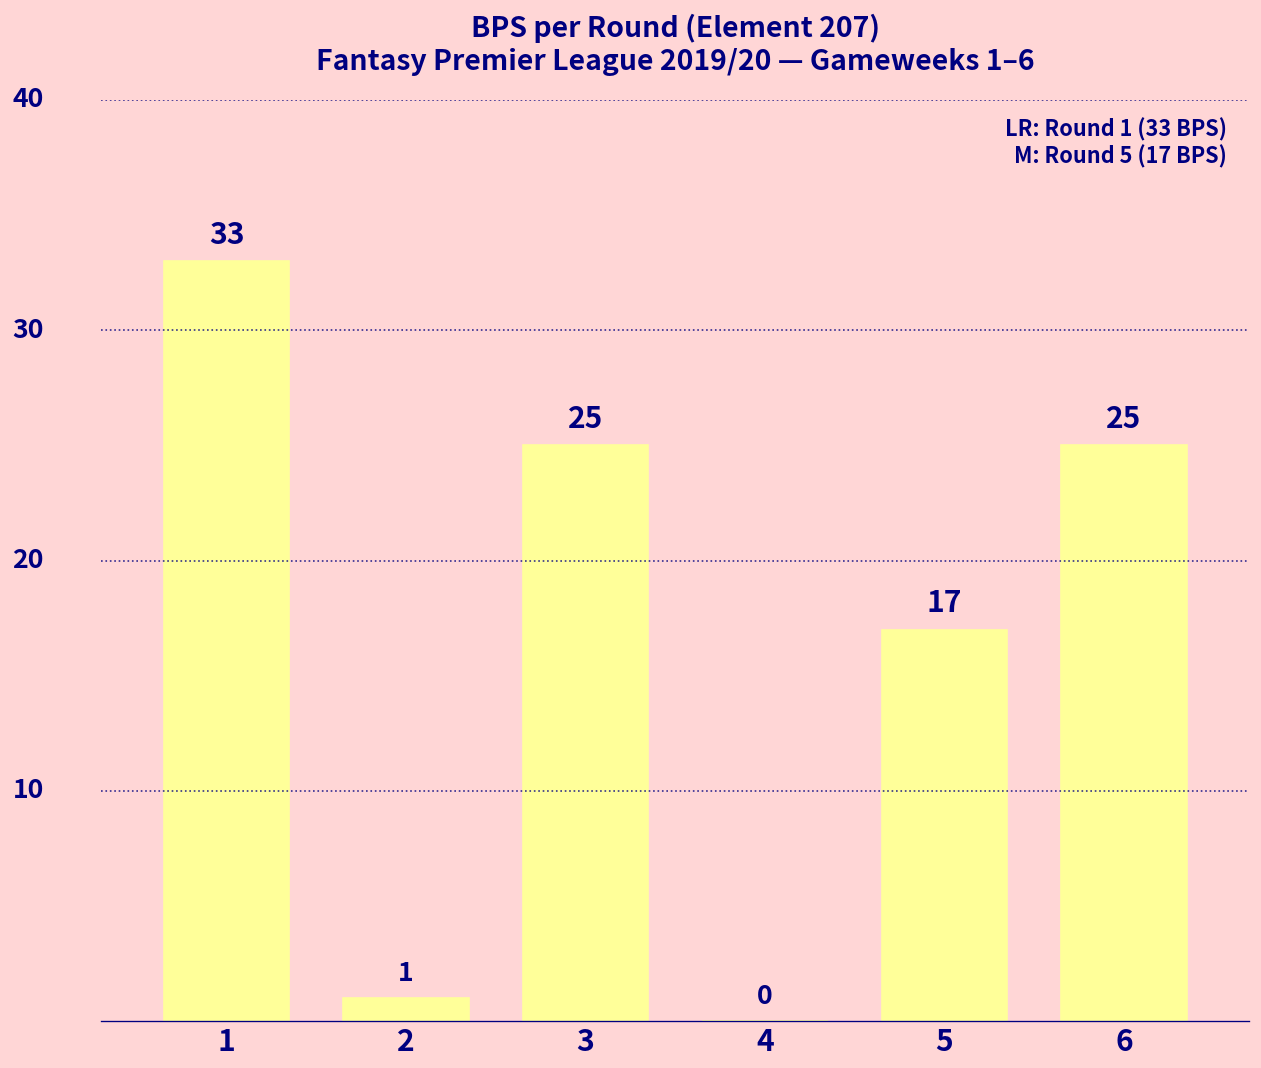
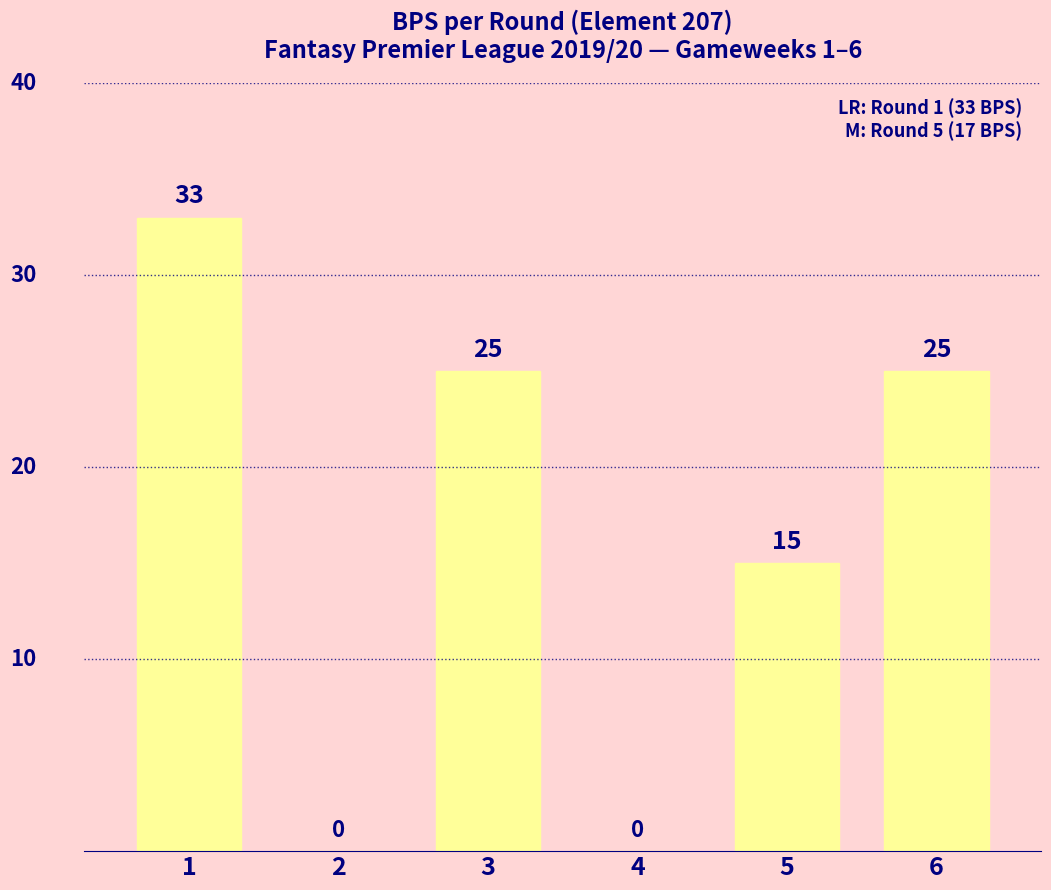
2: 1 -> 0
5: 17 -> 15
